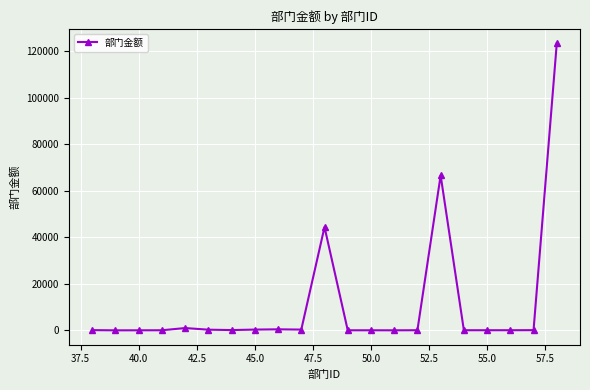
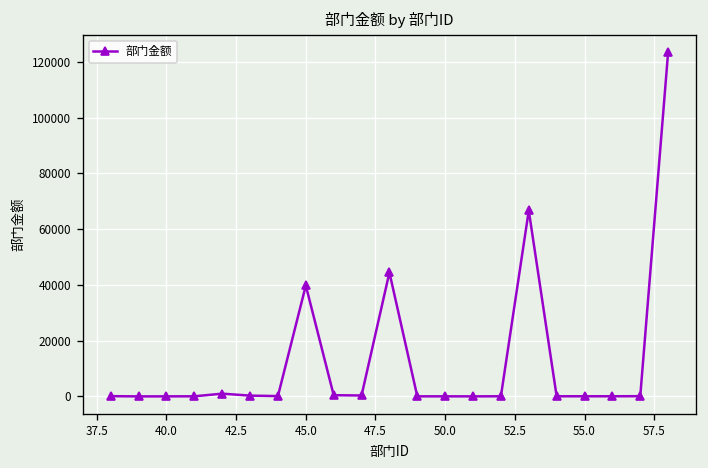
45.0: 0 -> 40000
